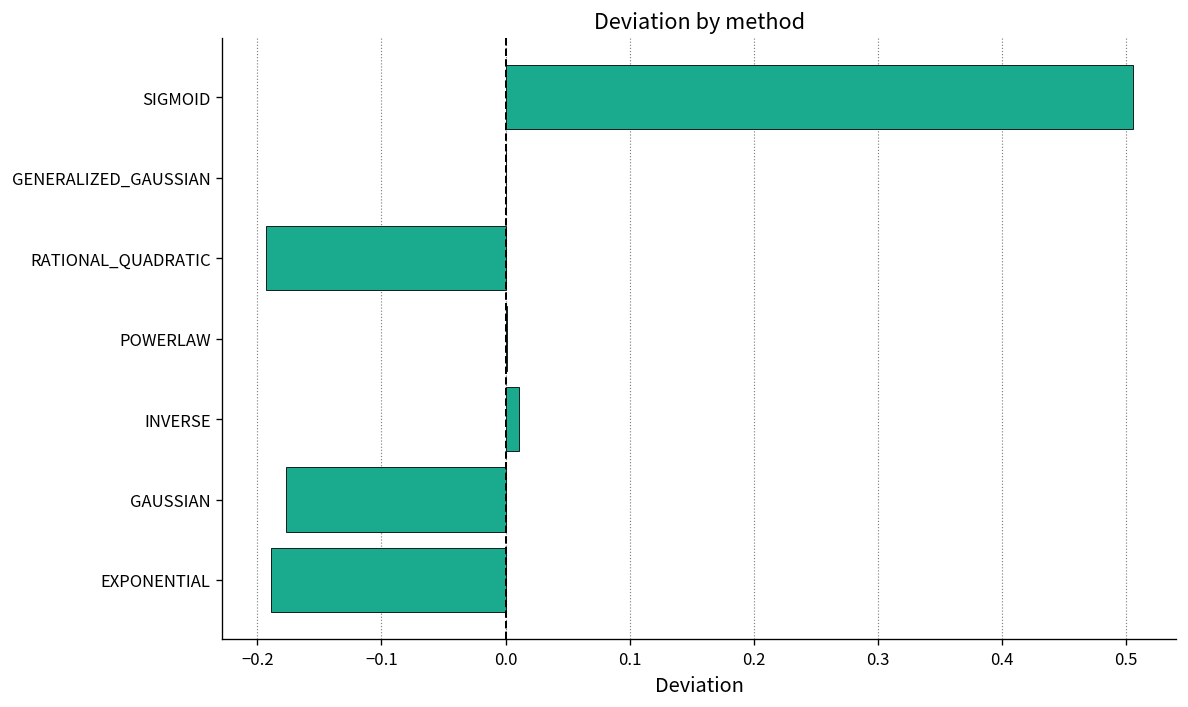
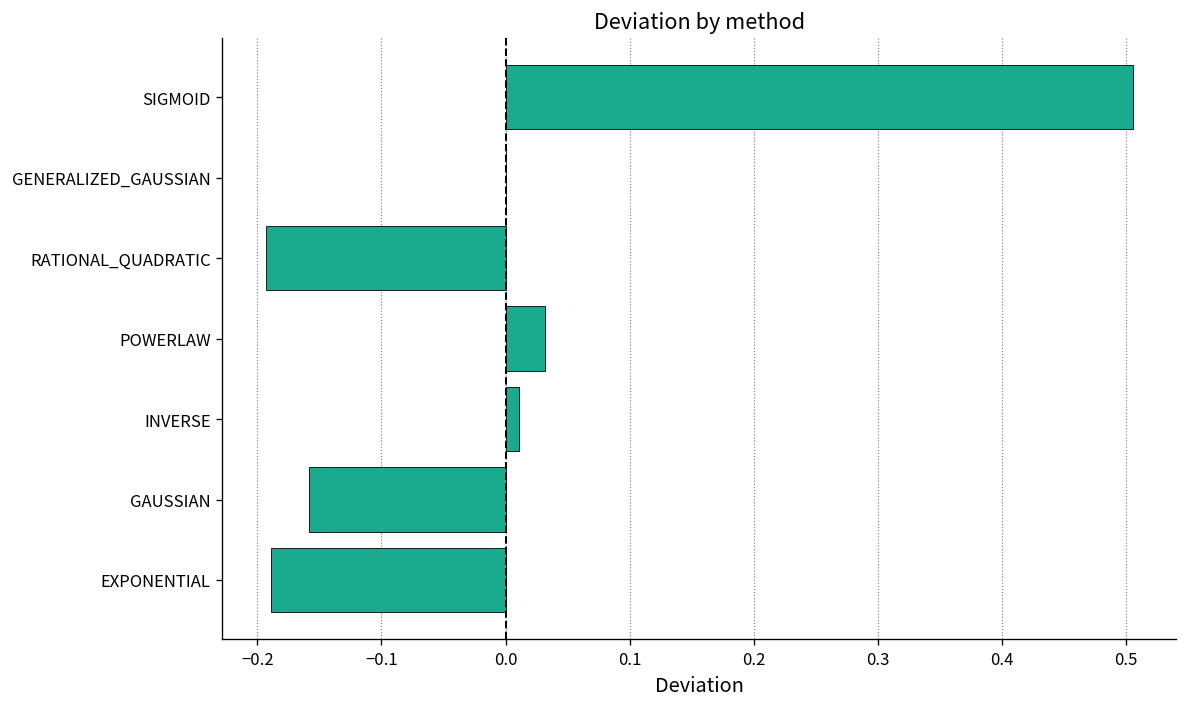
POWERLAW: 0.001 -> 0.032
GAUSSIAN: -0.177 -> -0.158
